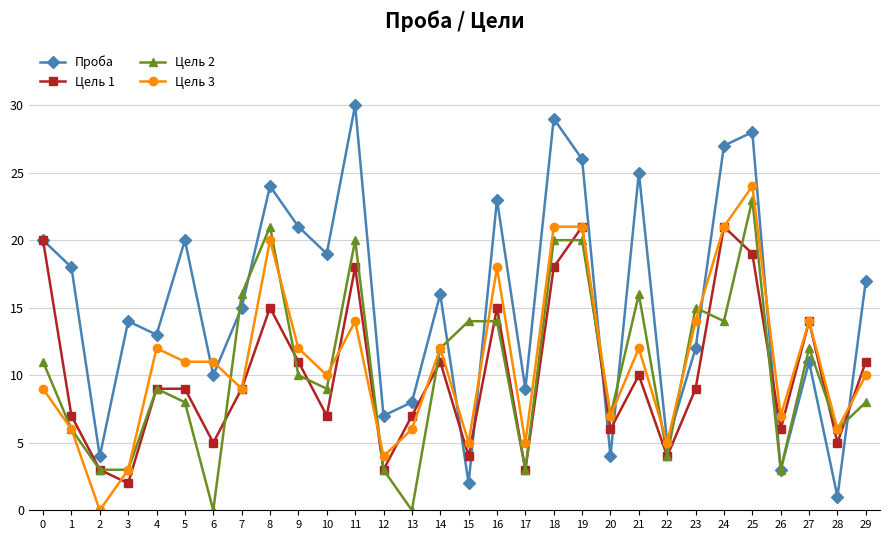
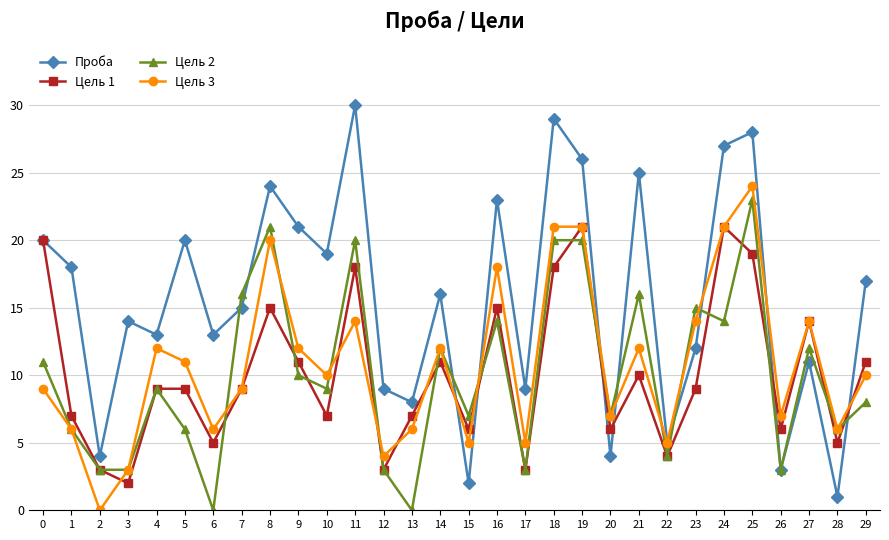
Цель 2, 5: 8 -> 6
Проба, 6: 10 -> 13
Цель 3, 6: 11 -> 6
Проба, 12: 7 -> 9
Цель 1, 15: 4 -> 6
Цель 2, 15: 14 -> 7
